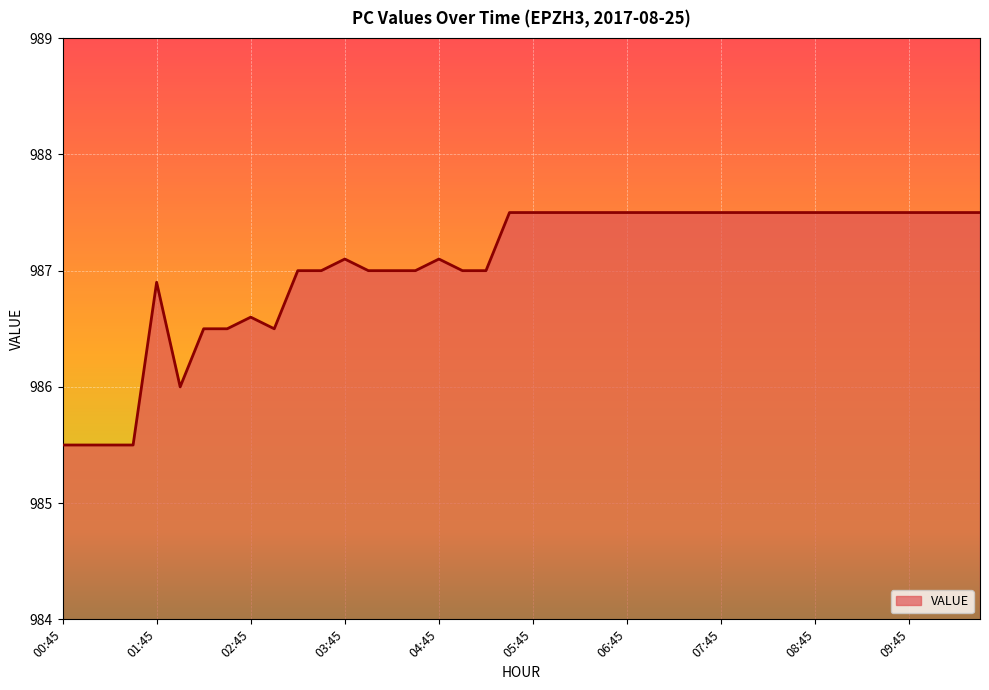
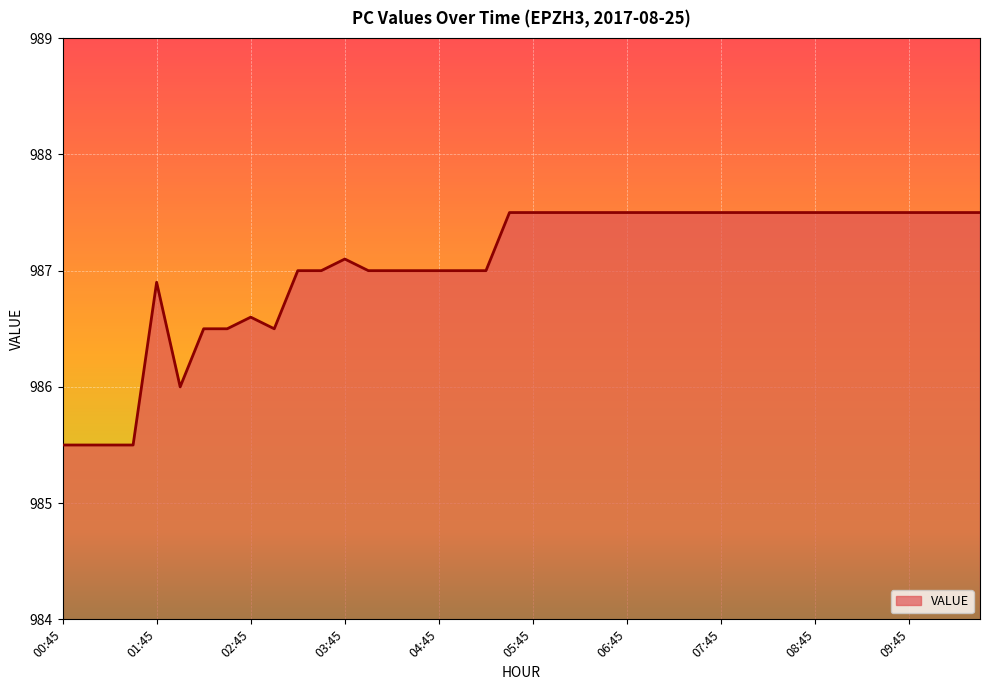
04:45: 987.1 -> 987.0
